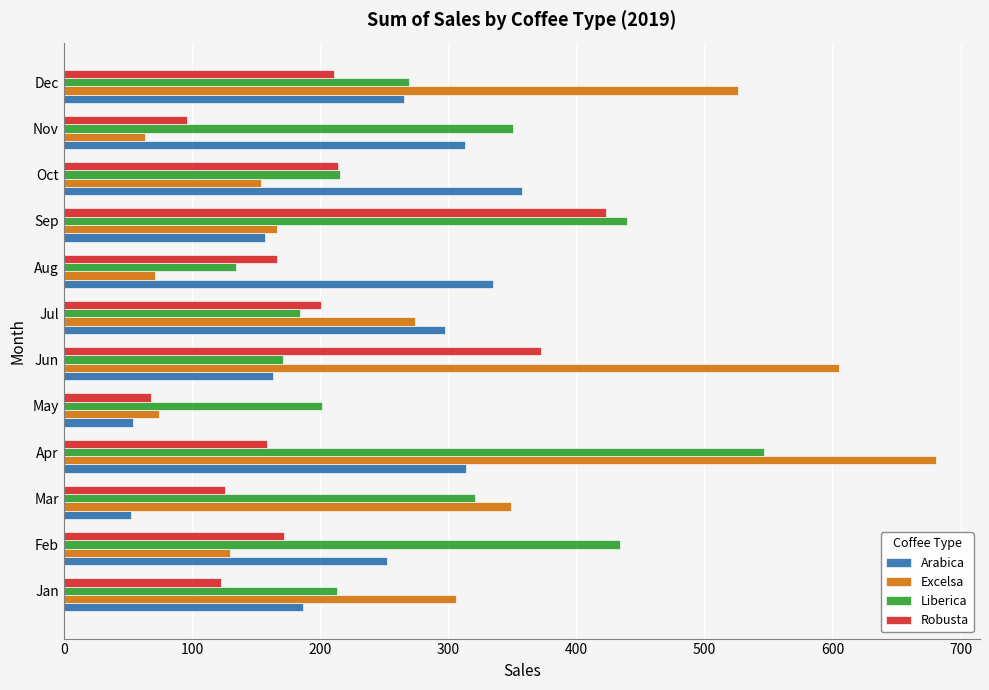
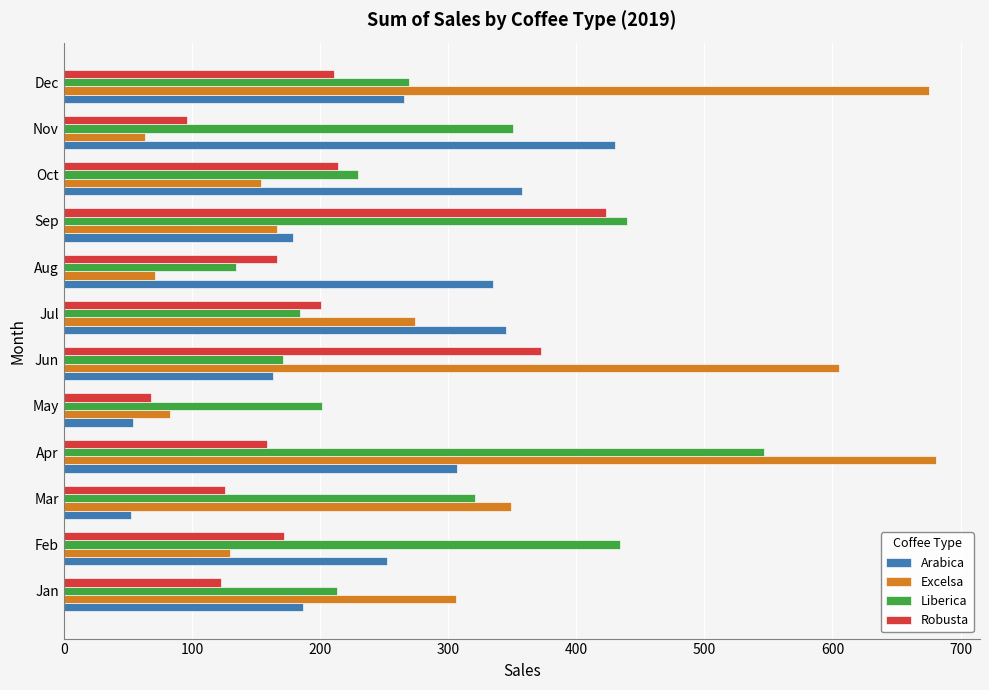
Excelsa, Dec: 527 -> 675
Arabica, Nov: 313 -> 430
Liberica, Oct: 216 -> 230
Arabica, Sep: 157 -> 179
Arabica, Jul: 298 -> 345
Excelsa, May: 74 -> 83
Arabica, Apr: 314 -> 307
